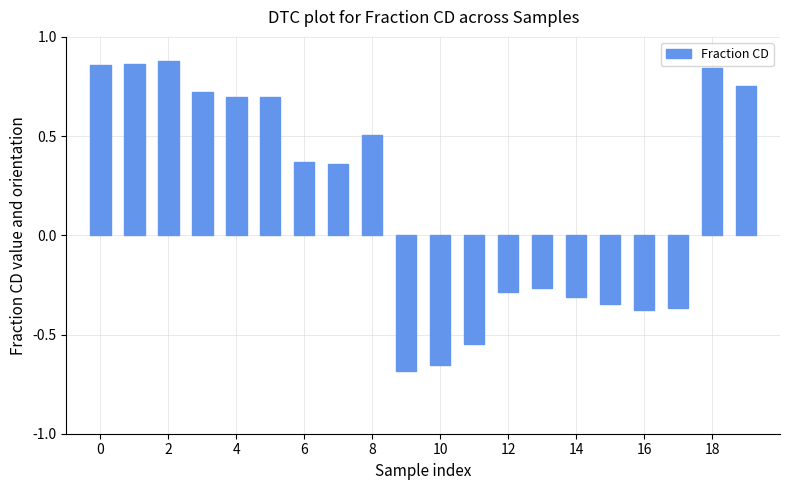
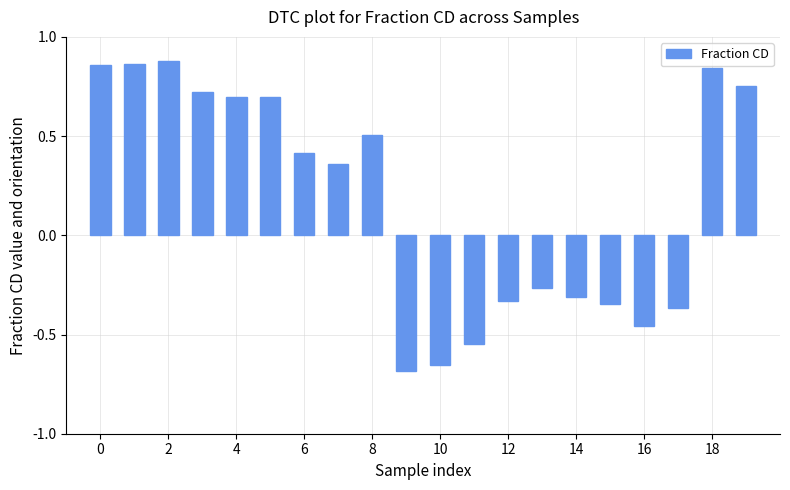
6: 0.37 -> 0.41
12: -0.29 -> -0.33
16: -0.38 -> -0.46
